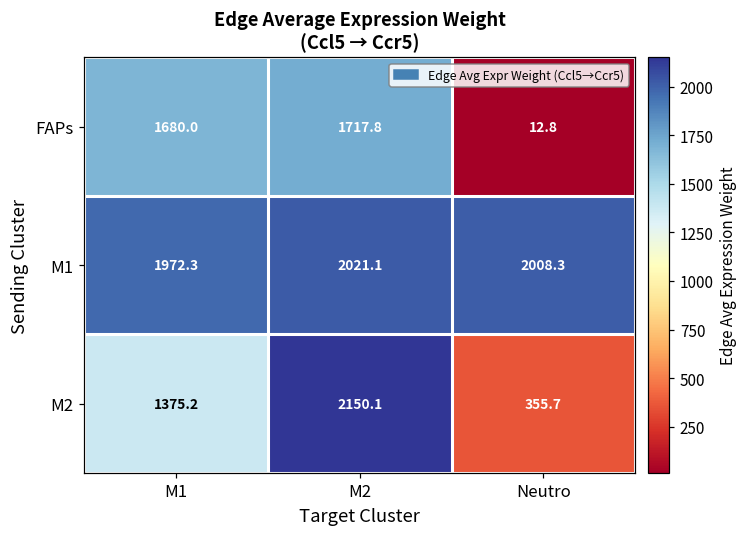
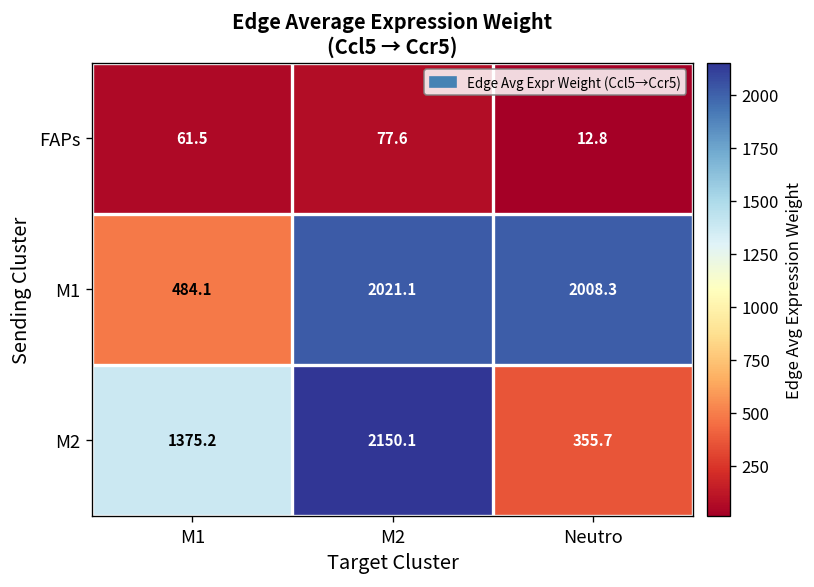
FAPs, M1: 1680.0 -> 61.5
FAPs, M2: 1717.8 -> 77.6
M1, M1: 1972.3 -> 484.1
